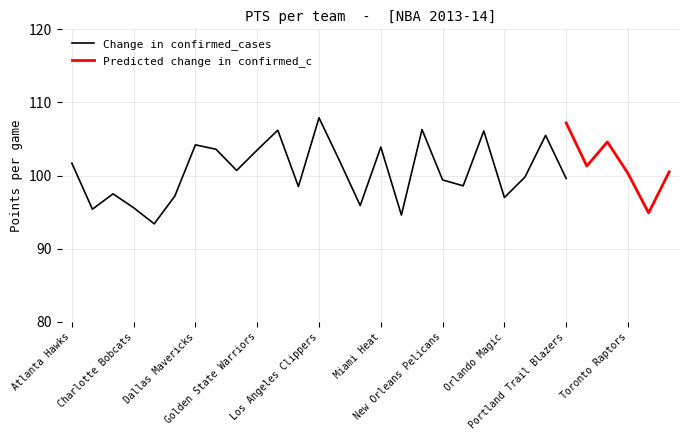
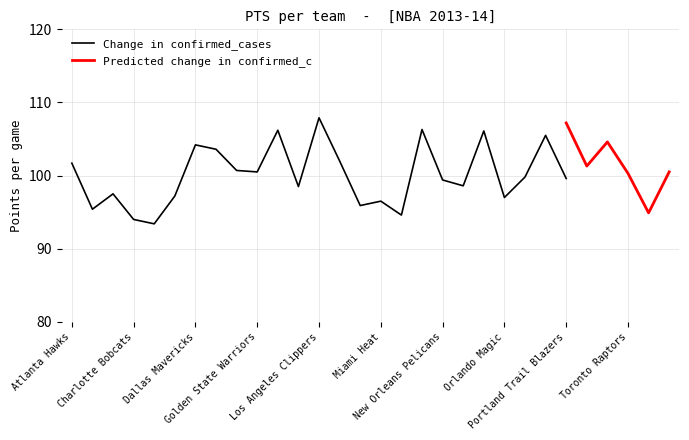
Change in confirmed_cases, Charlotte Bobcats: 96 -> 94
Change in confirmed_cases, Golden State Warriors: 104 -> 101
Change in confirmed_cases, Miami Heat: 104 -> 97
